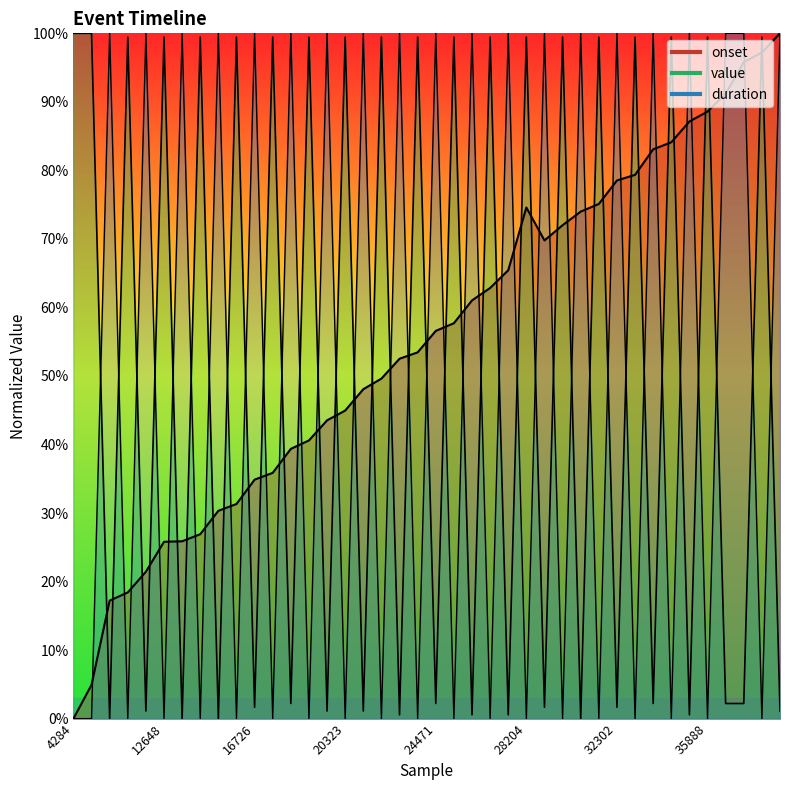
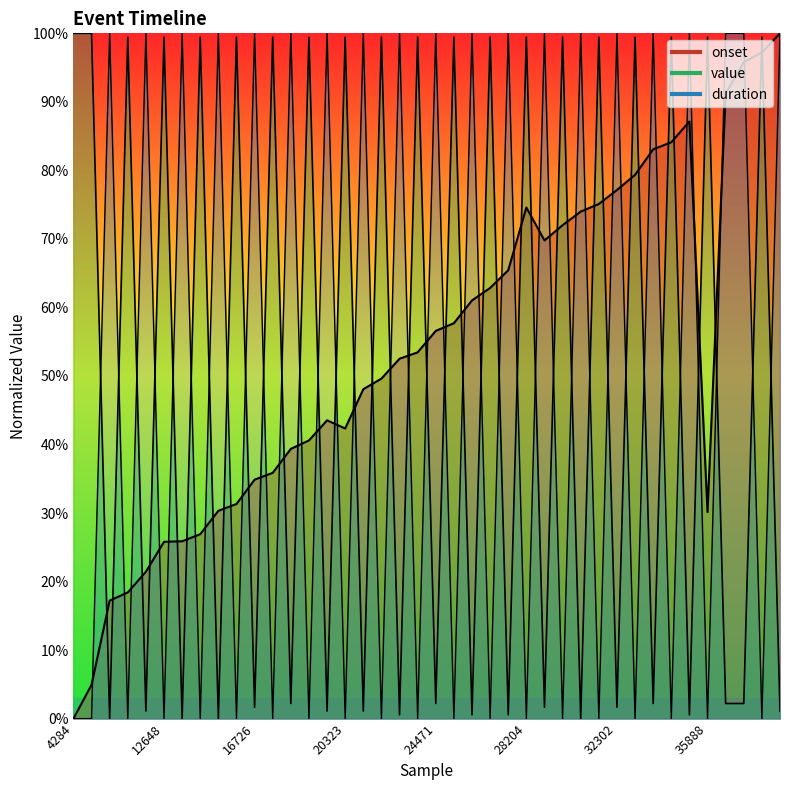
onset, 20323: 45% -> 42%
onset, 32302: 79% -> 77%
onset, 35888: 89% -> 30%
